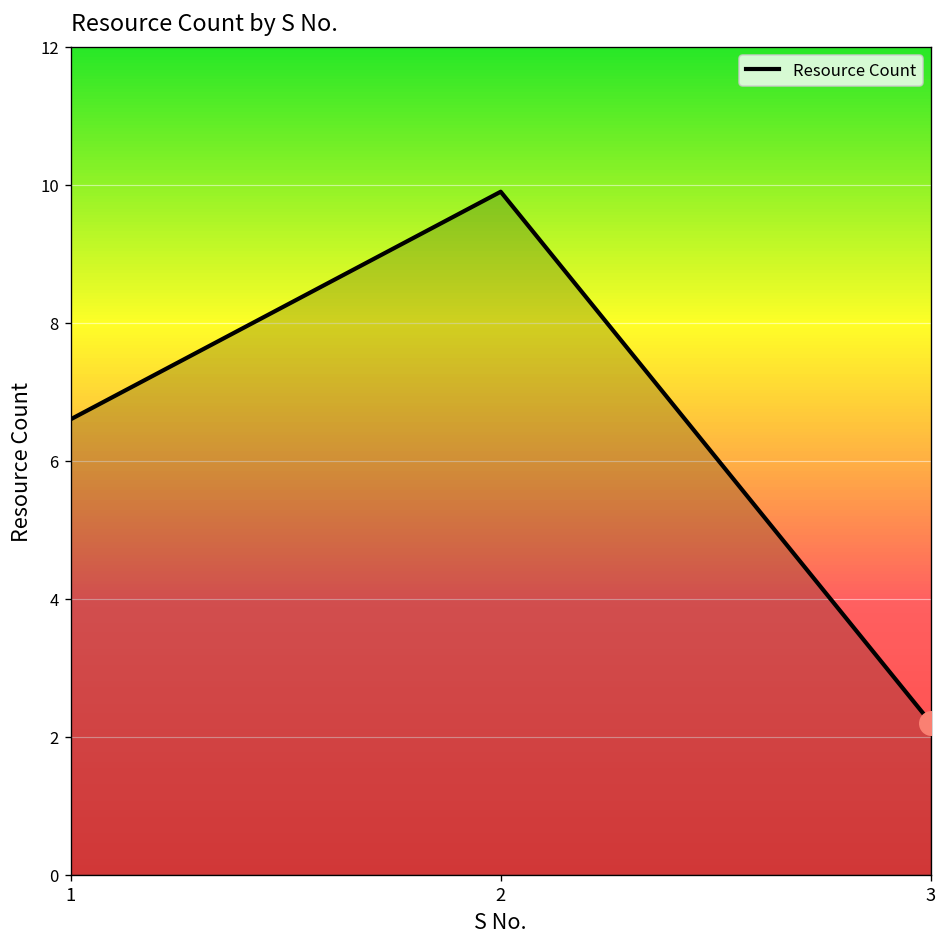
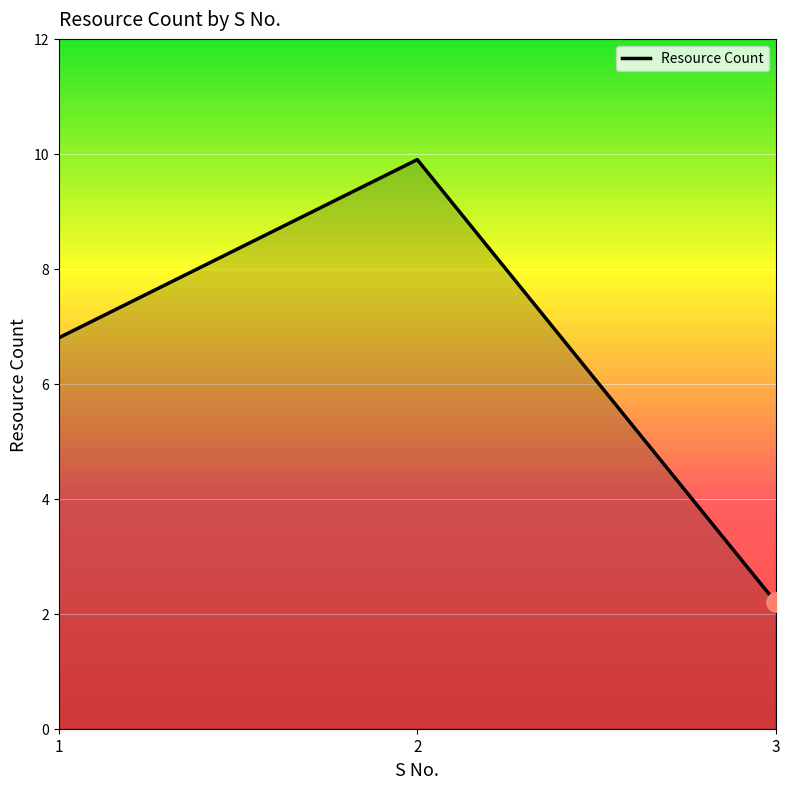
Resource Count, 1: 6.6 -> 6.8
